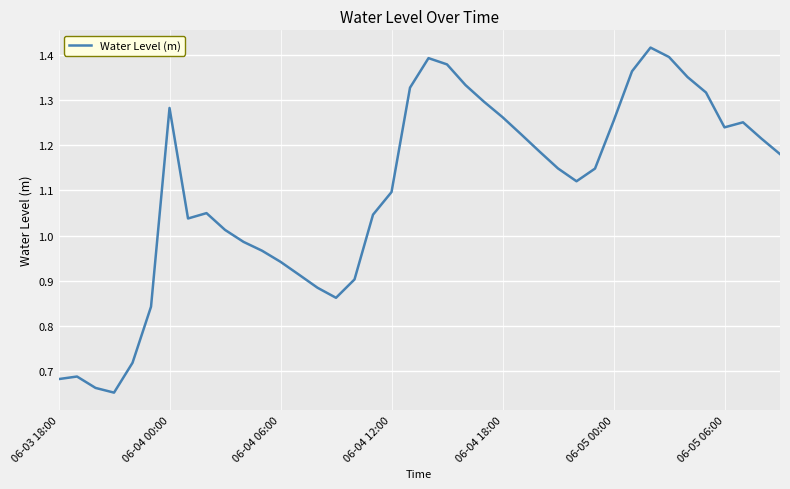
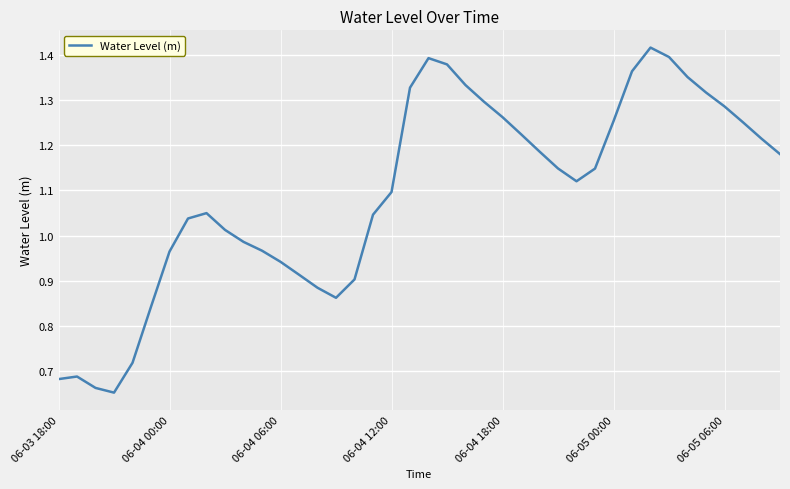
06-04 00:00: 1.28 -> 0.96
06-05 06:00: 1.24 -> 1.29
